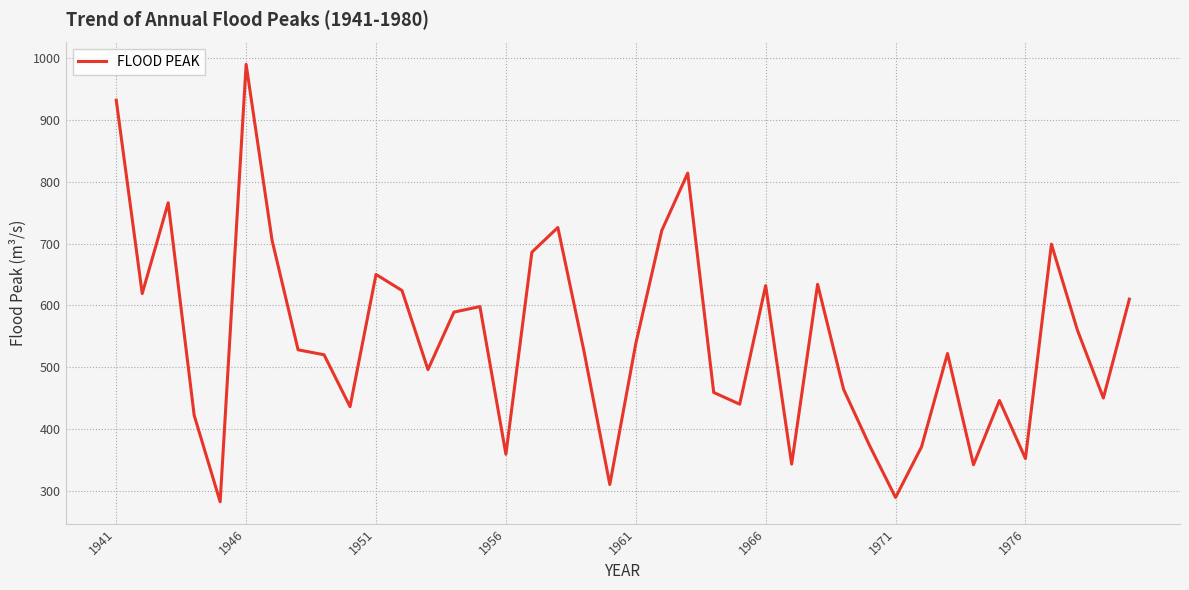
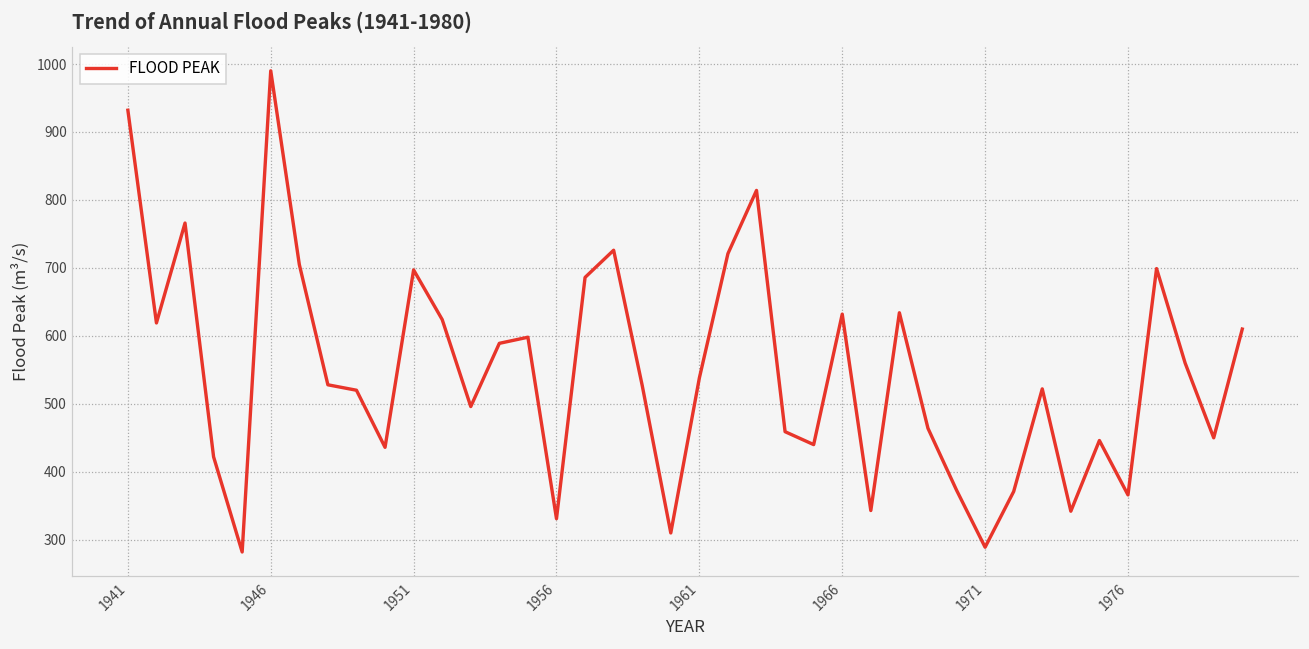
1951: 650 -> 700
1956: 360 -> 330
1976: 350 -> 370
